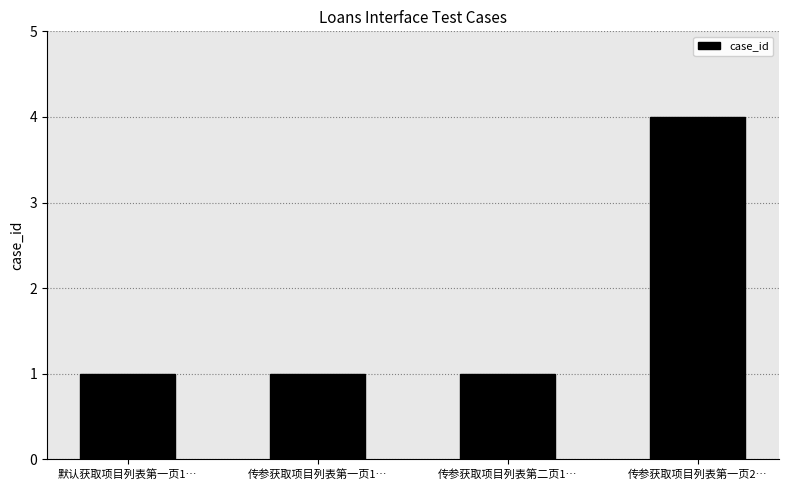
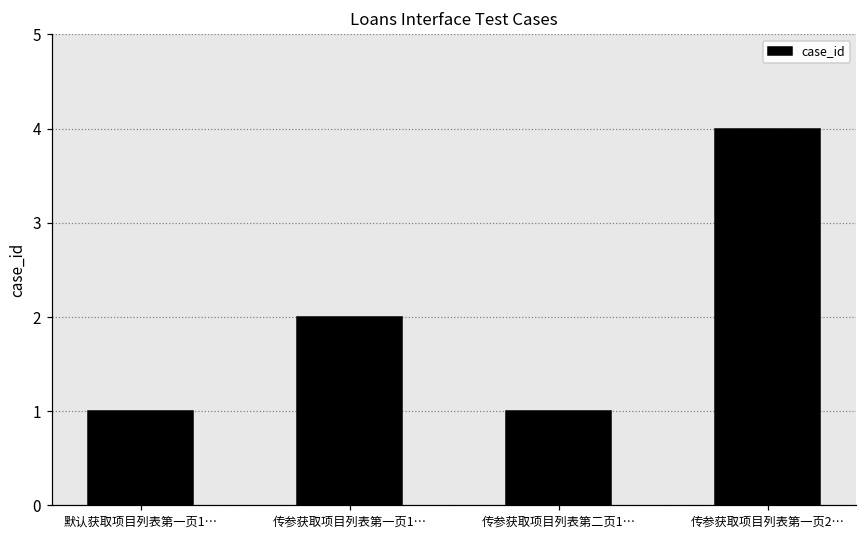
传参获取项目列表第一页1…: 1 -> 2
